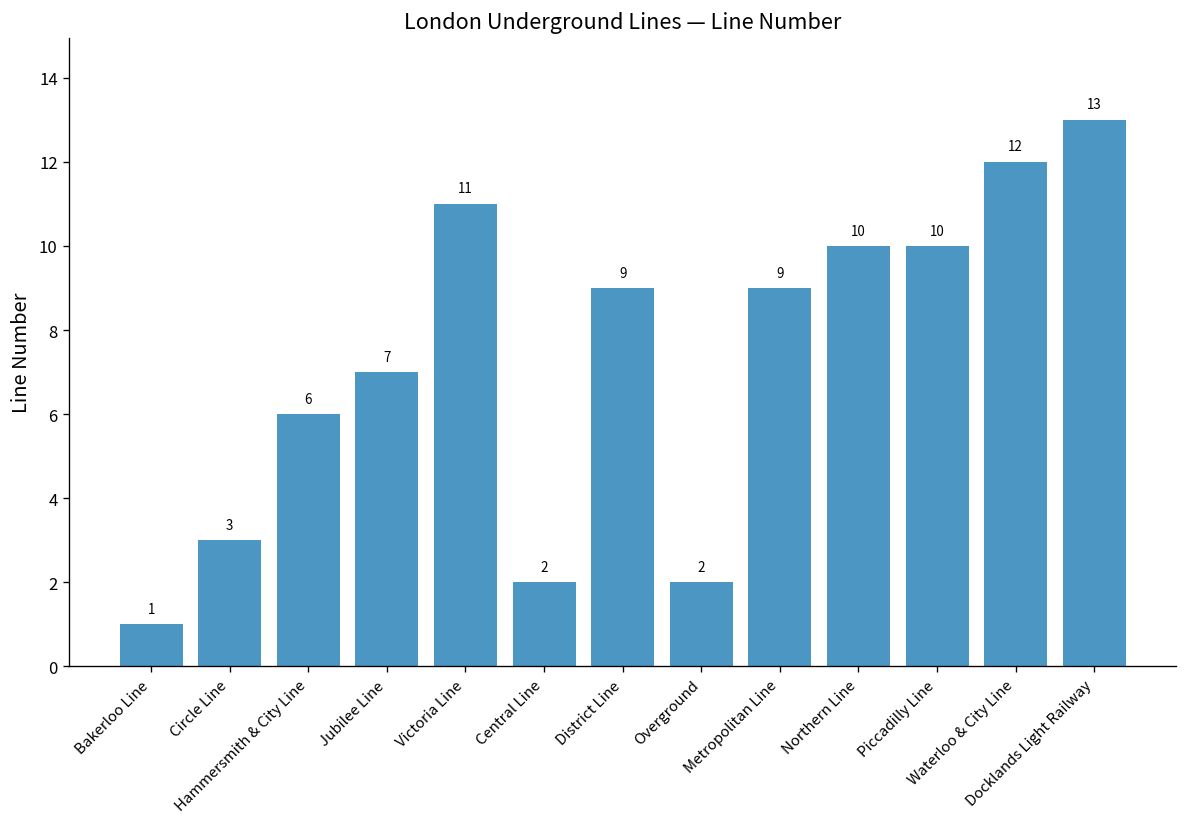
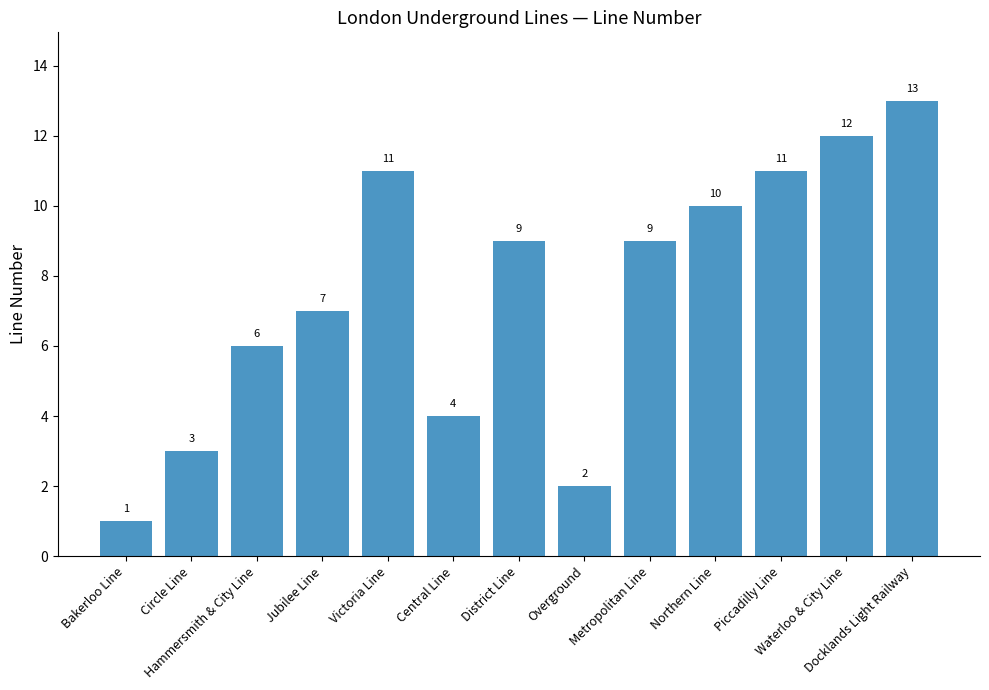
Central Line: 2 -> 4
Piccadilly Line: 10 -> 11
